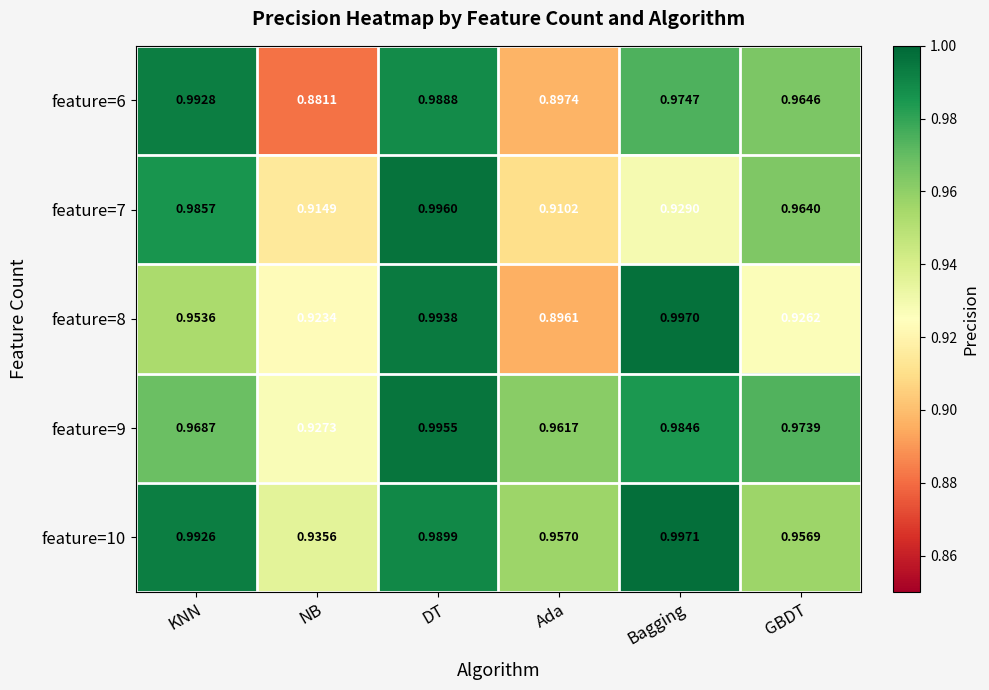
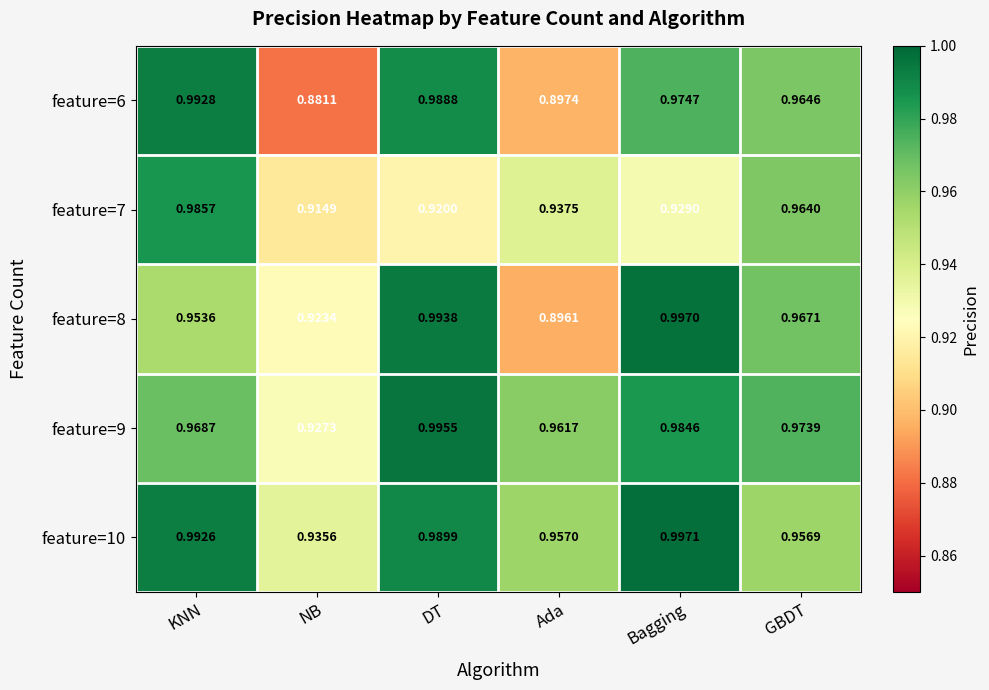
feature=7, DT: 0.9960 -> 0.9200
feature=7, Ada: 0.9102 -> 0.9375
feature=8, GBDT: 0.9262 -> 0.9671
